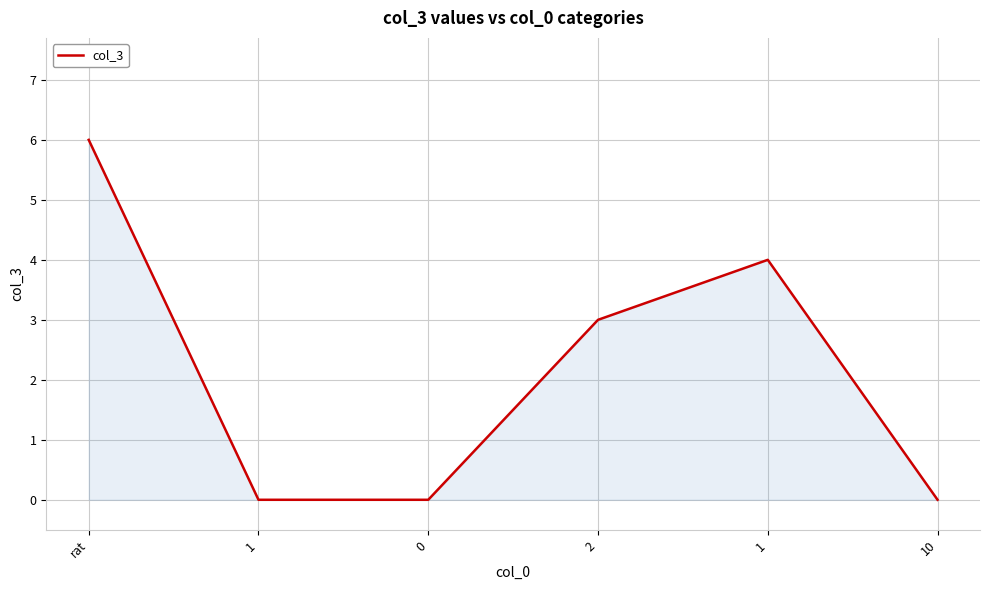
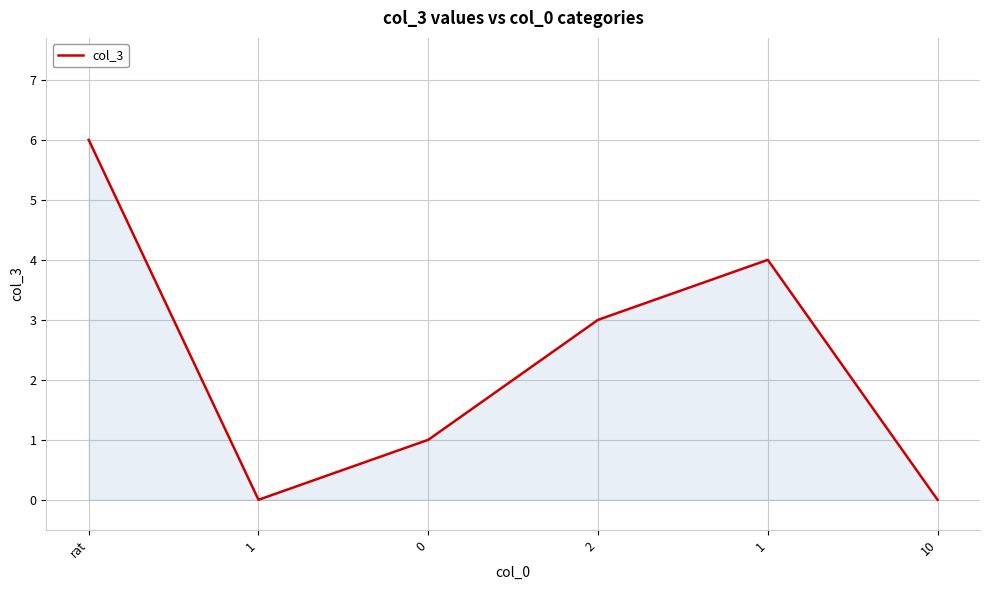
0: 0 -> 1
